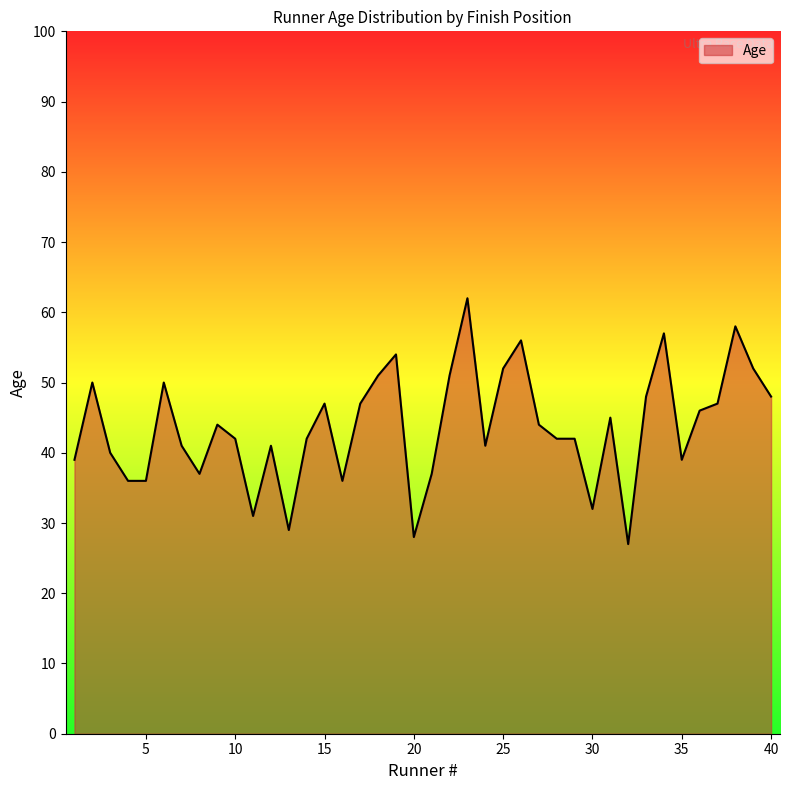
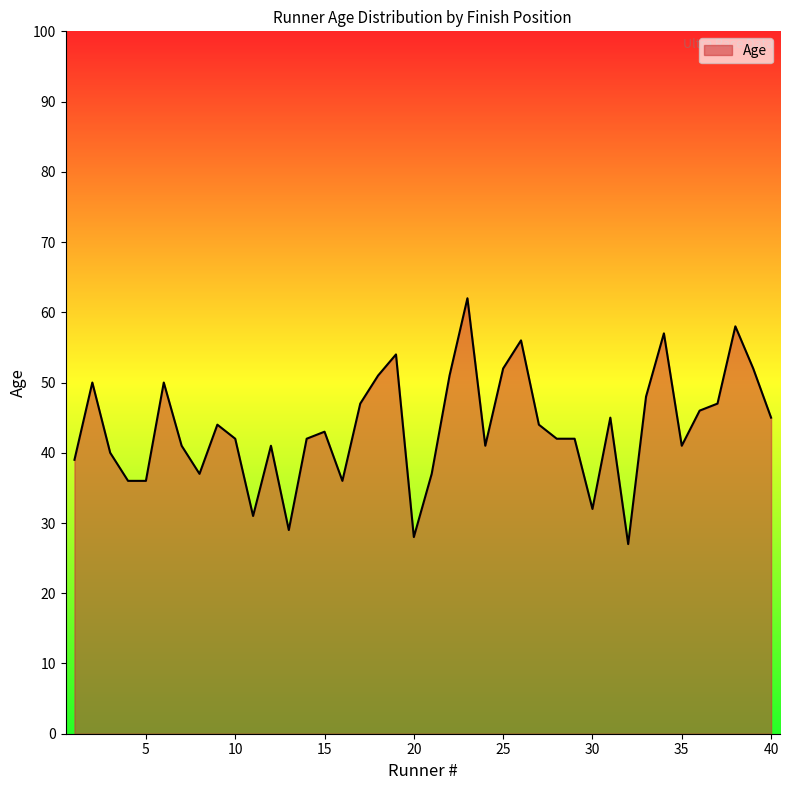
15: 47 -> 43
35: 39 -> 41
40: 48 -> 45
